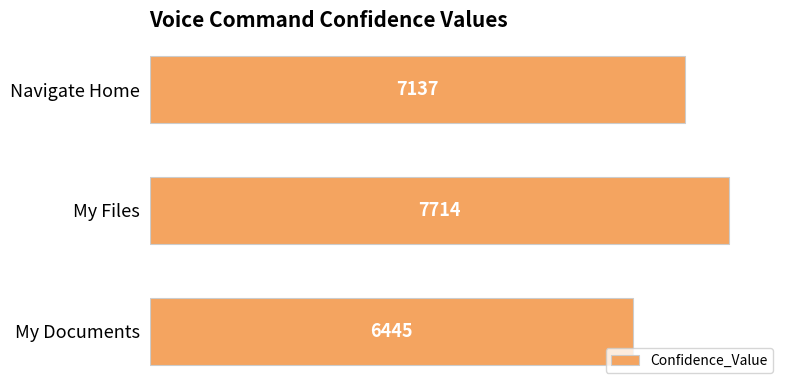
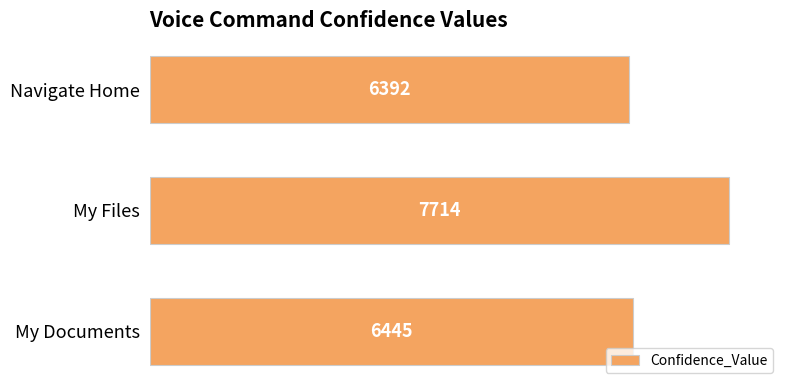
Navigate Home: 7137 -> 6392
